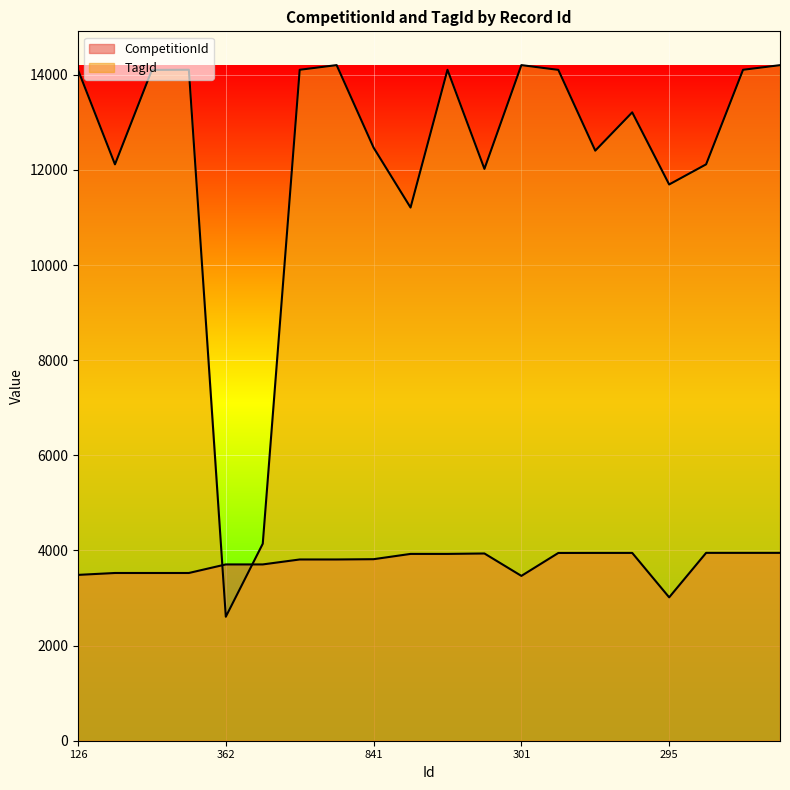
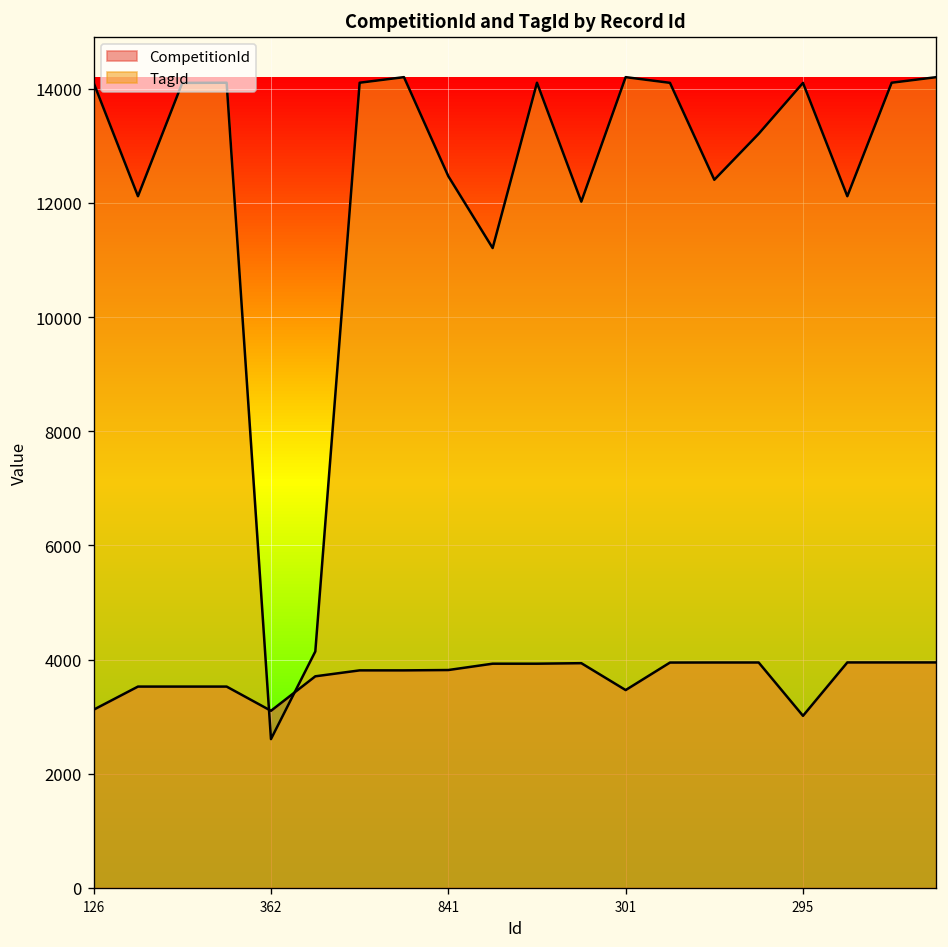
CompetitionId, 126: 3500 -> 3100
CompetitionId, 362: 3700 -> 3100
TagId, 295: 11700 -> 14100
